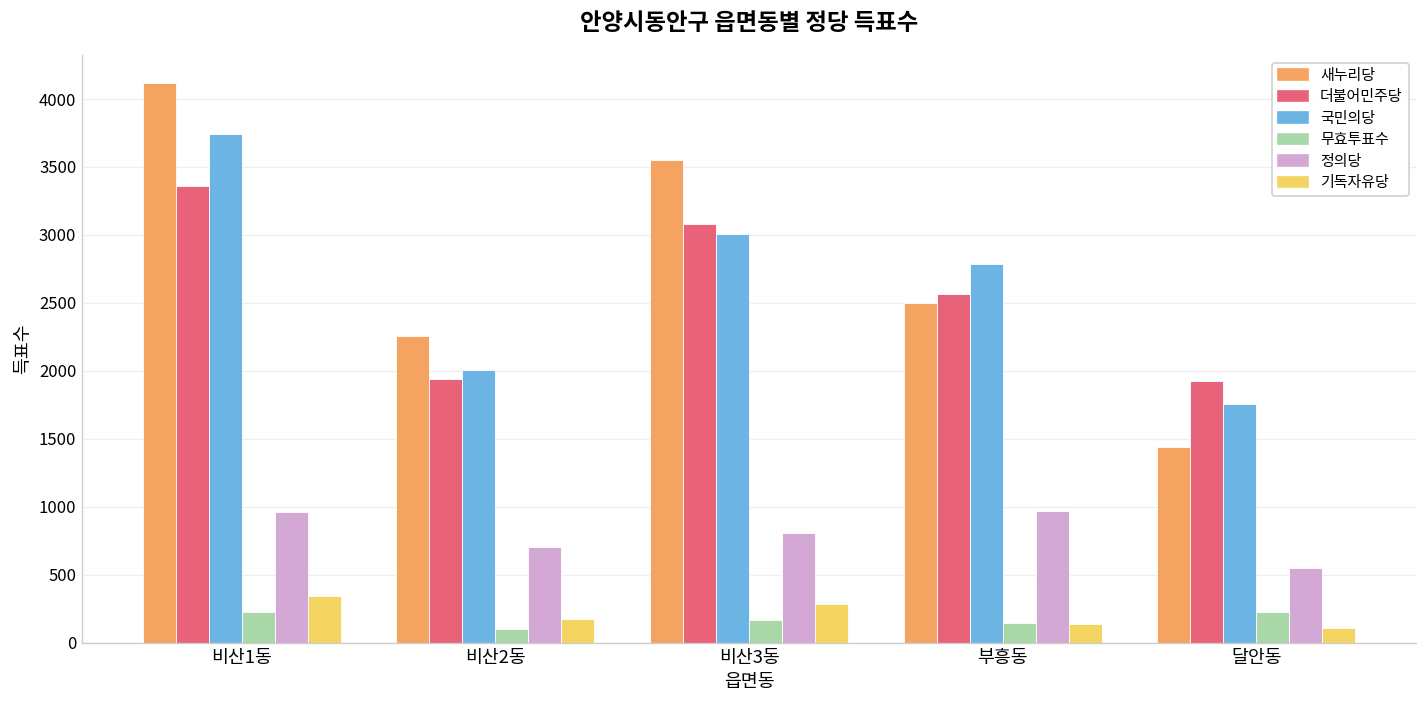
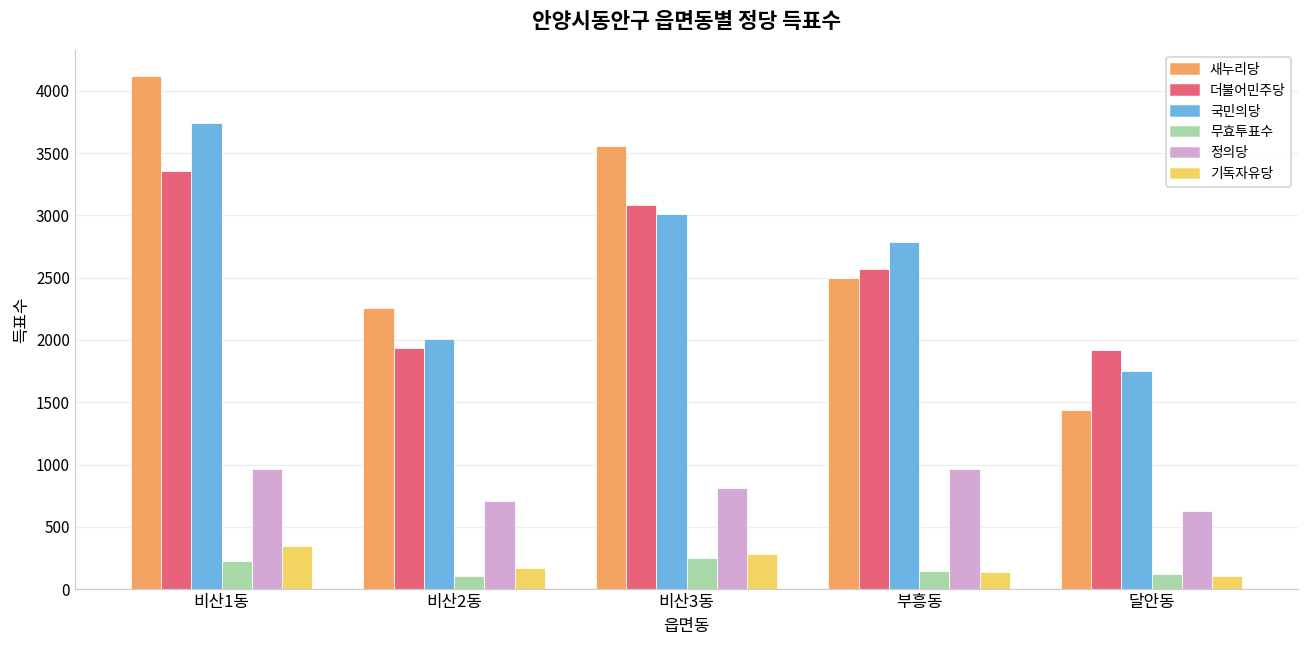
무효투표수, 비산3동: 170 -> 250
무효투표수, 달안동: 220 -> 120
정의당, 달안동: 550 -> 630
